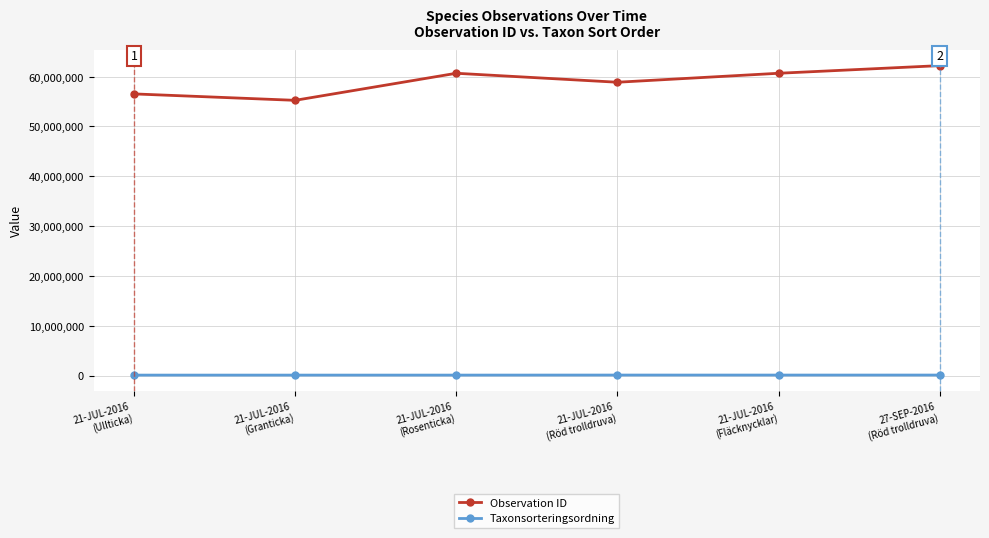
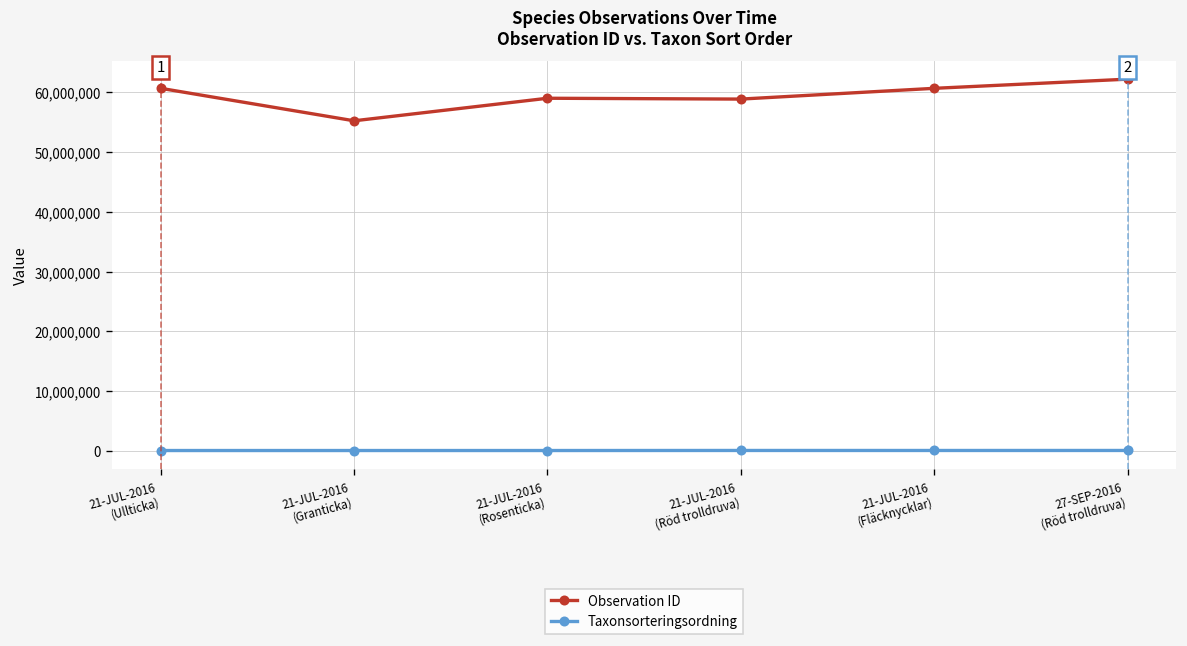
Observation ID, 21-JUL-2016 (Ullticka): 57,000,000 -> 61,000,000
Observation ID, 21-JUL-2016 (Rosenticka): 61,000,000 -> 59,000,000
